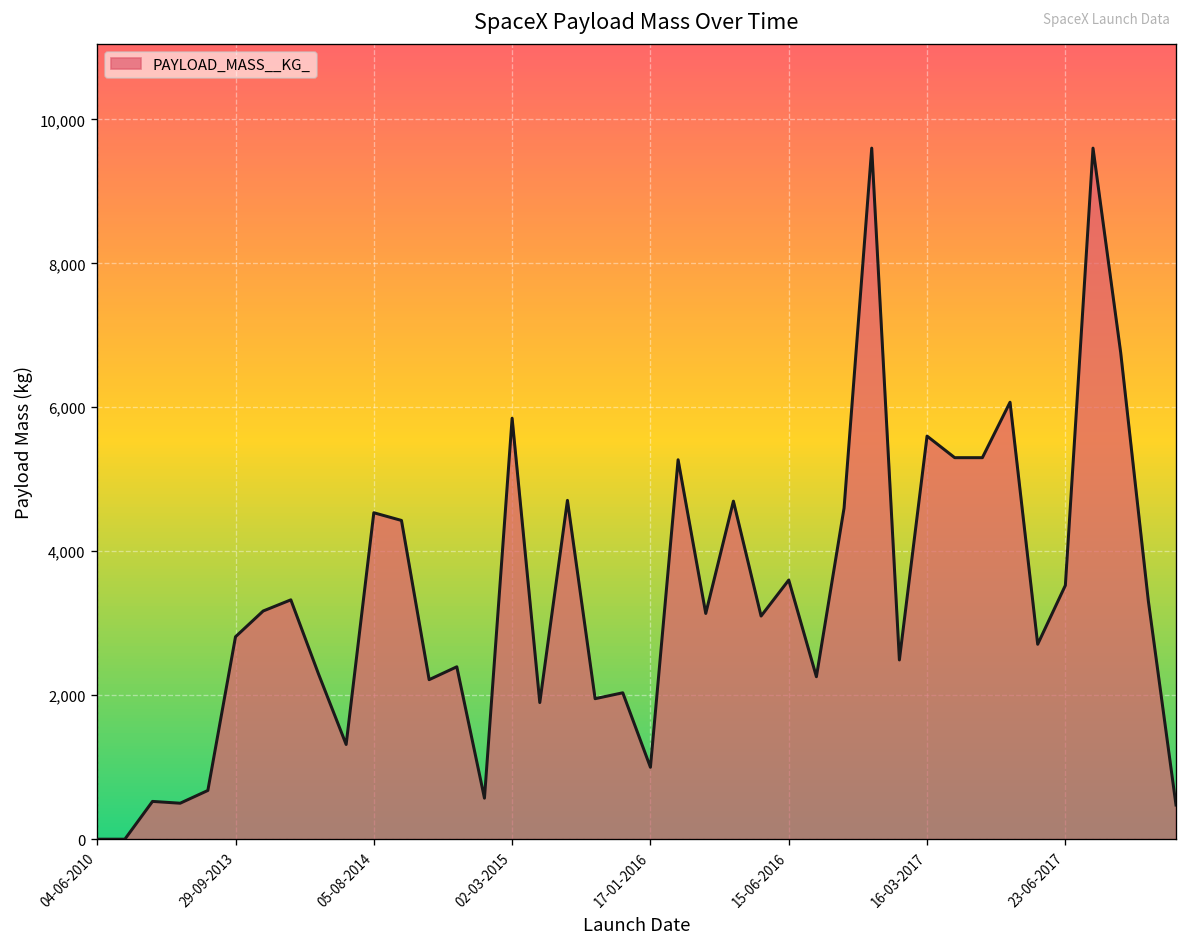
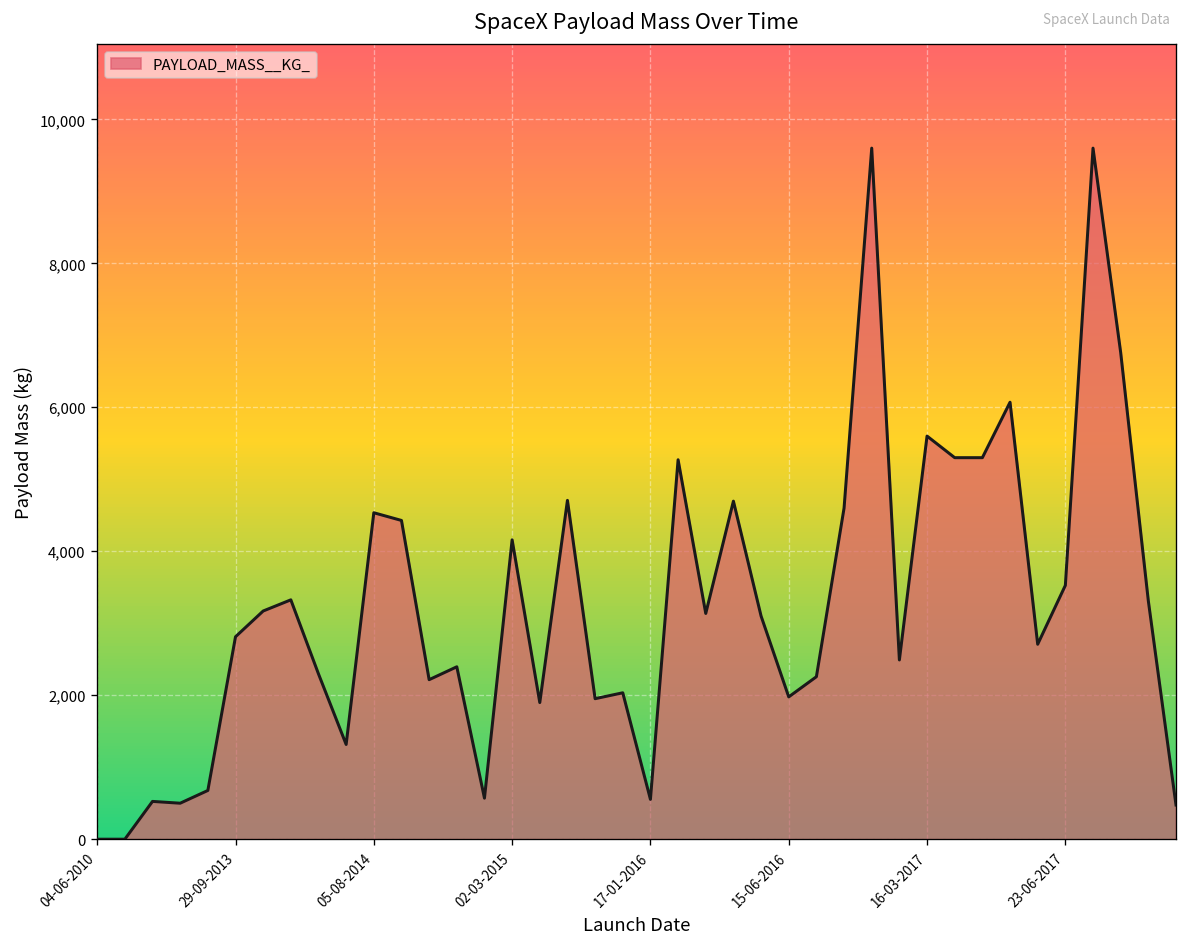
02-03-2015: 5,800 -> 4,200
17-01-2016: 1,000 -> 600
15-06-2016: 3,600 -> 2,000
